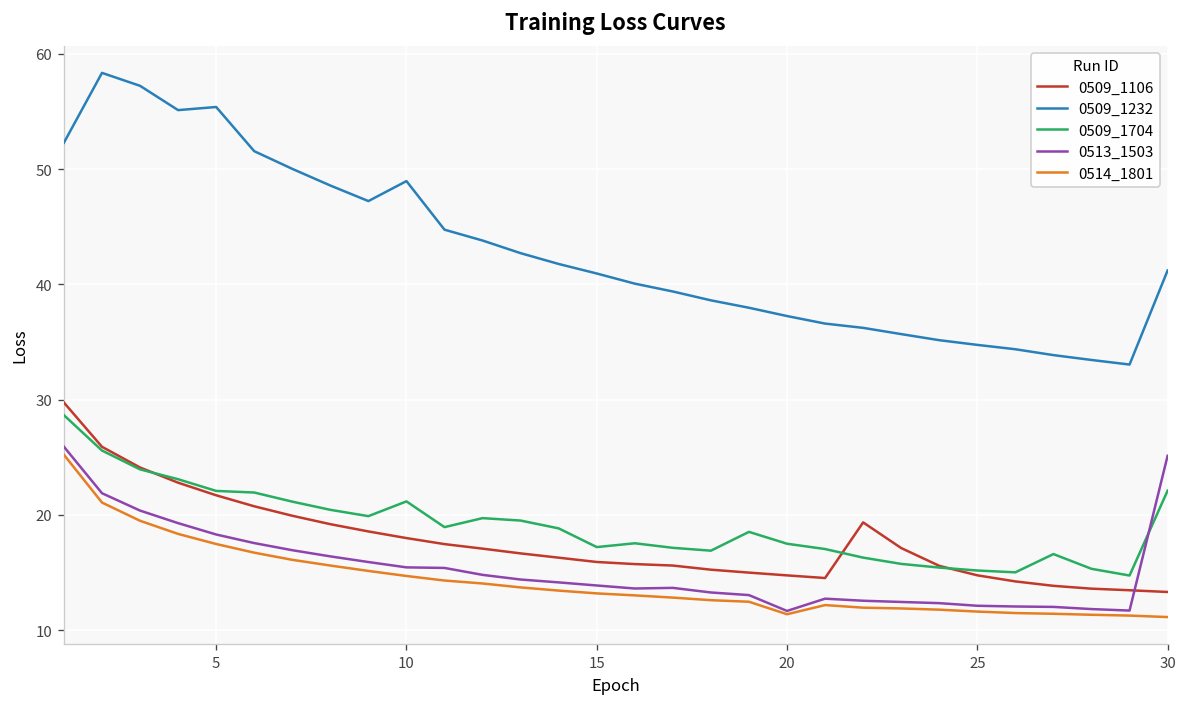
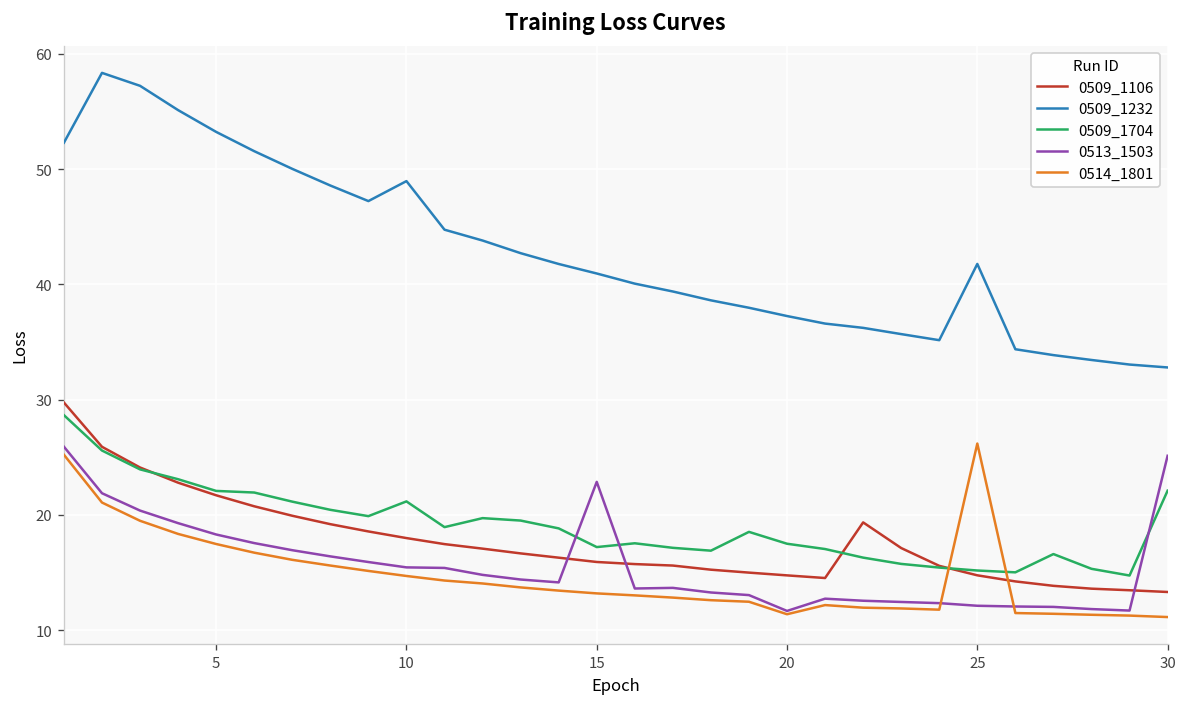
0509_1232, 5: 55 -> 53
0513_1503, 15: 14 -> 23
0509_1232, 25: 35 -> 42
0514_1801, 25: 12 -> 26
0509_1232, 30: 41 -> 33
